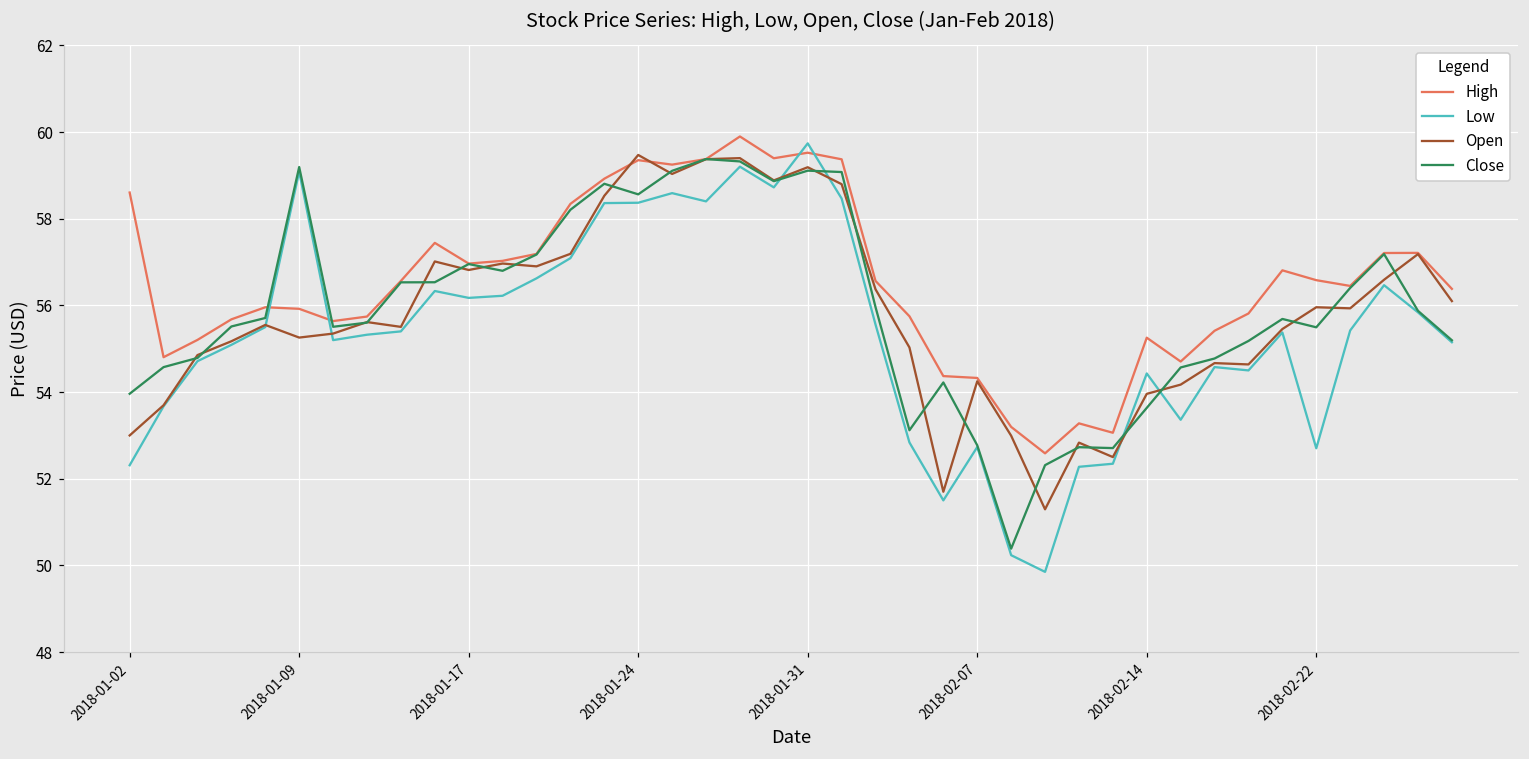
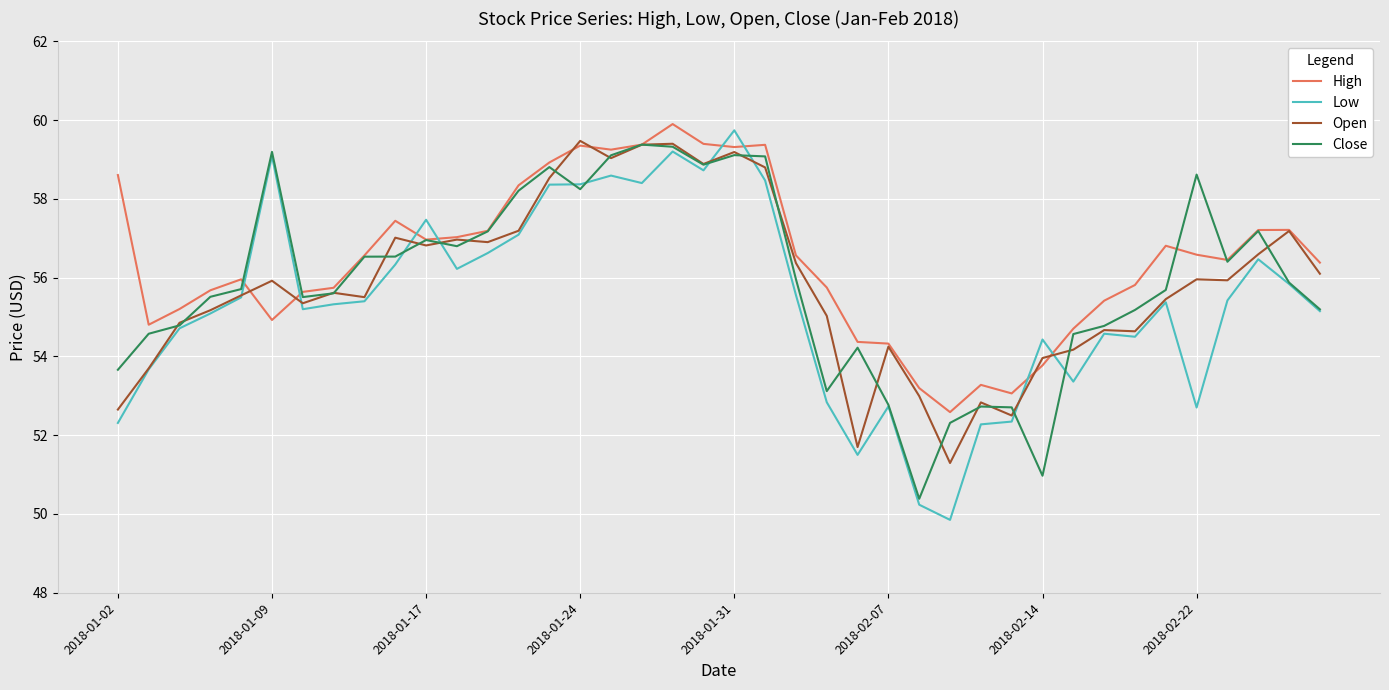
Open, 2018-01-02: 53.0 -> 52.7
Close, 2018-01-02: 54.0 -> 53.7
High, 2018-01-09: 55.9 -> 54.9
Open, 2018-01-09: 55.3 -> 55.9
Low, 2018-01-17: 56.2 -> 57.5
Close, 2018-01-24: 58.6 -> 58.2
High, 2018-01-31: 59.5 -> 59.3
High, 2018-02-14: 55.3 -> 53.8
Close, 2018-02-14: 53.6 -> 51.0
Close, 2018-02-22: 55.5 -> 58.6
